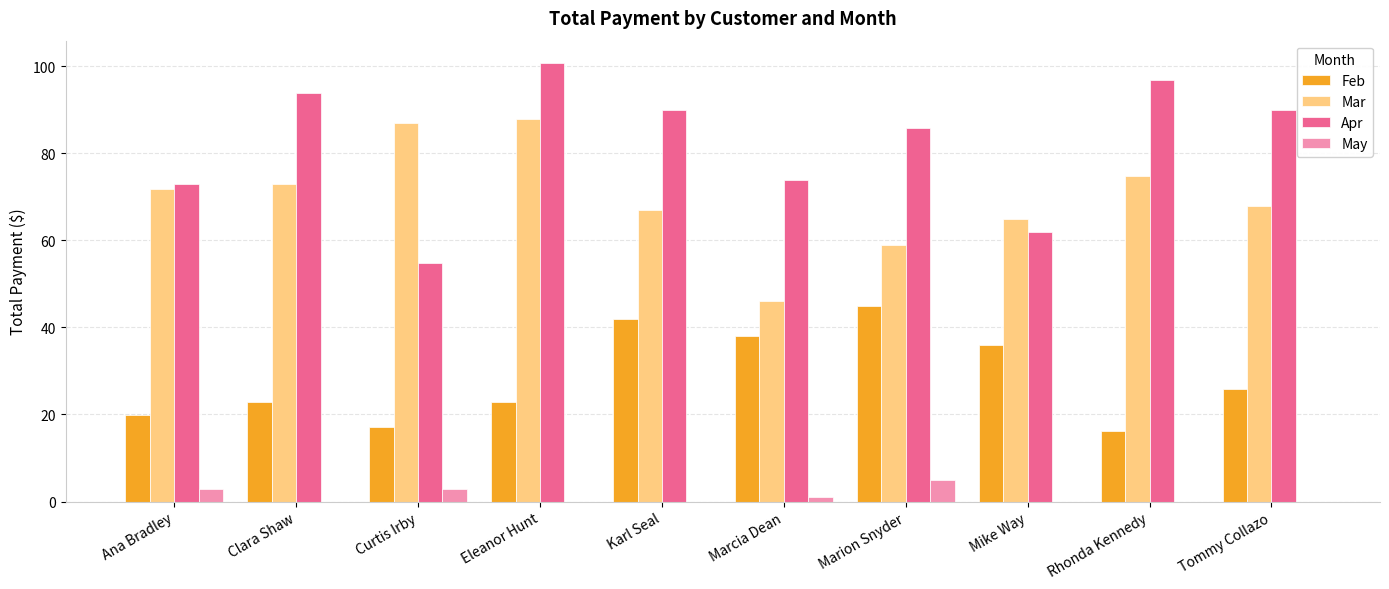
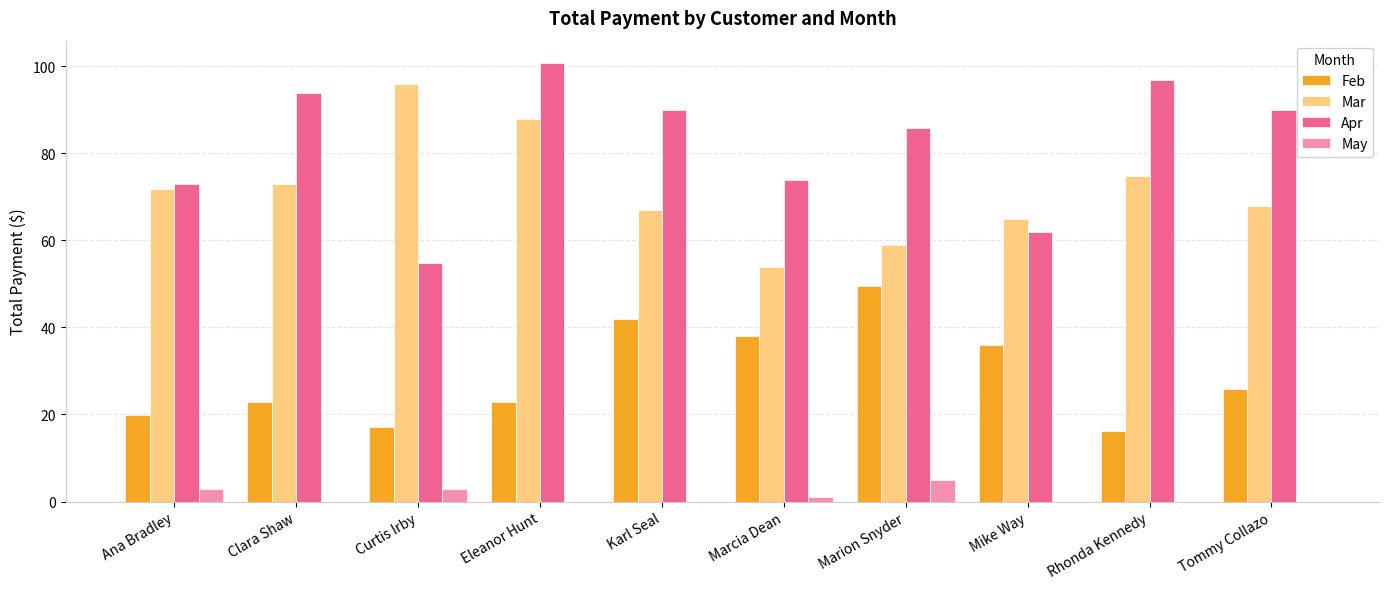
Mar, Curtis Irby: 87 -> 96
Mar, Marcia Dean: 46 -> 54
Feb, Marion Snyder: 45 -> 49
